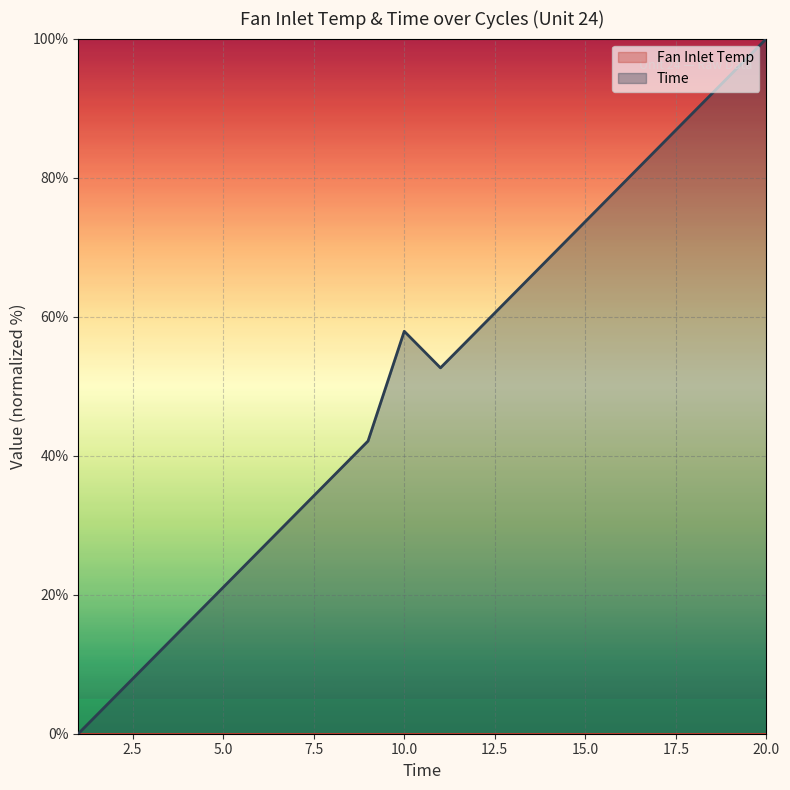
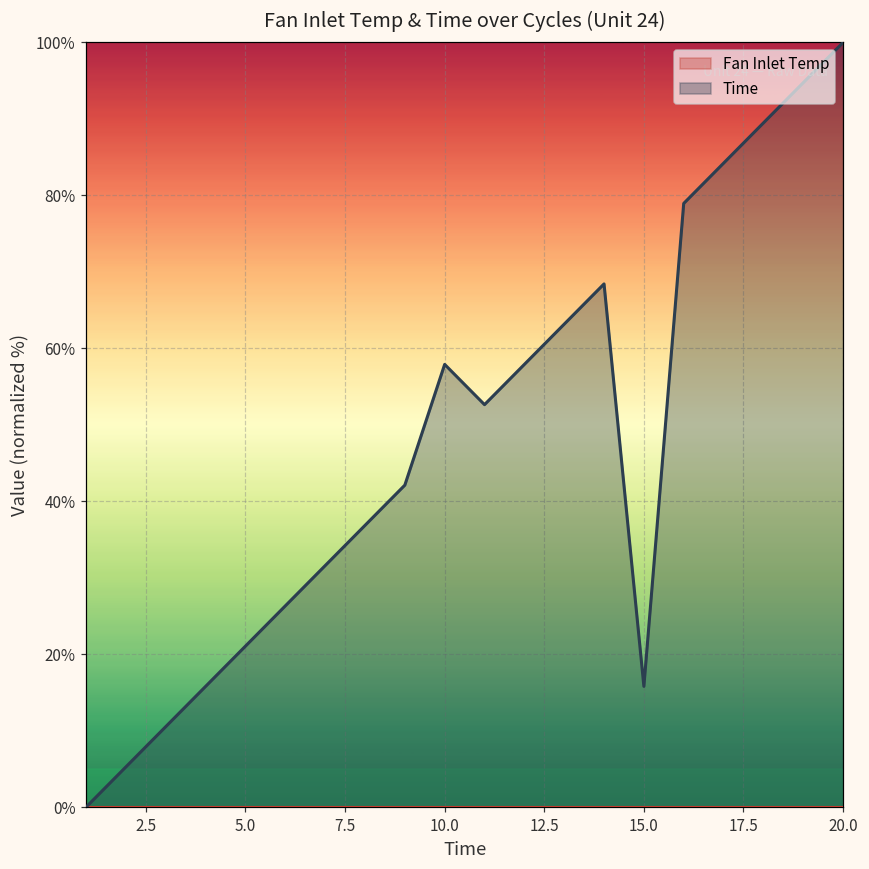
Time, 15.0: 74% -> 16%
